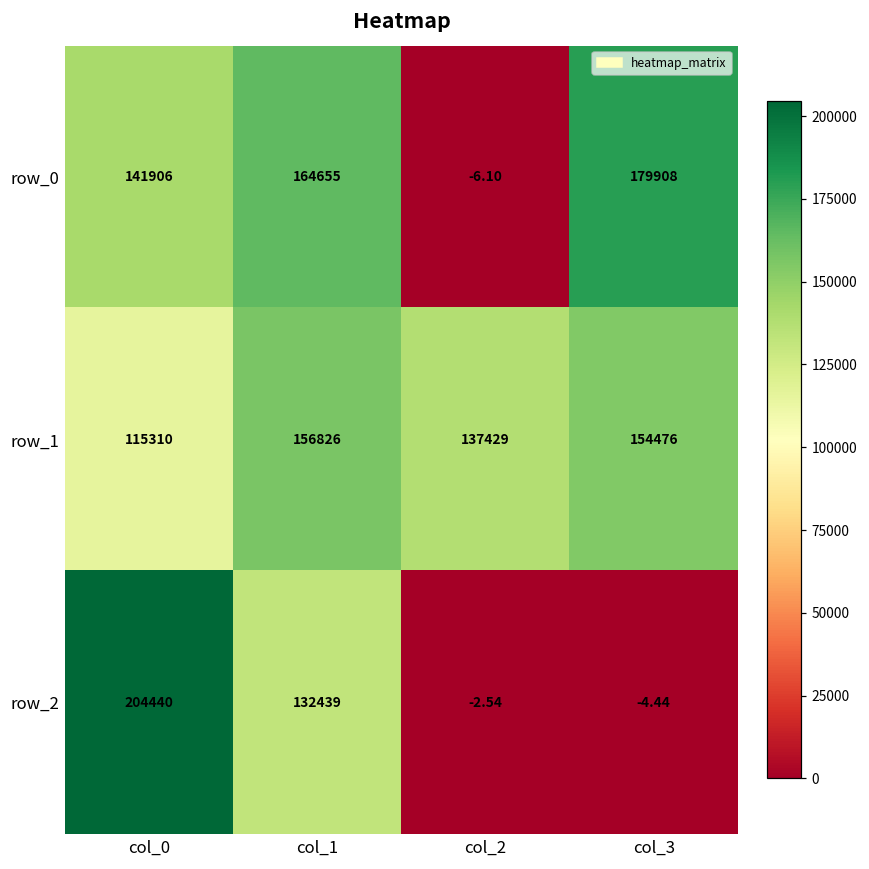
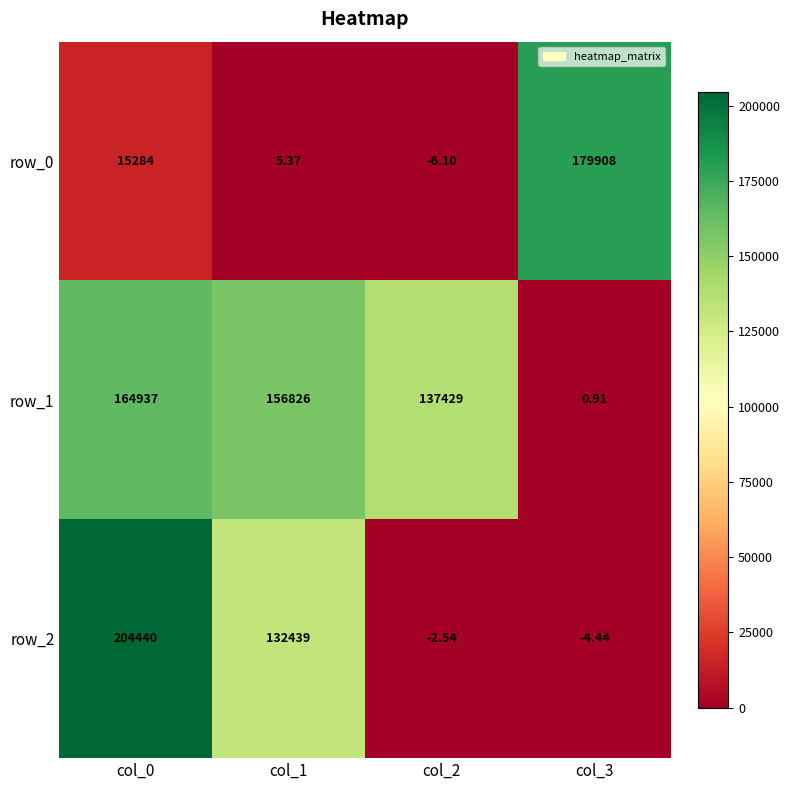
row_0, col_0: 141906 -> 15284
row_0, col_1: 164655 -> 5.37
row_1, col_0: 115310 -> 164937
row_1, col_3: 154476 -> 0.91
